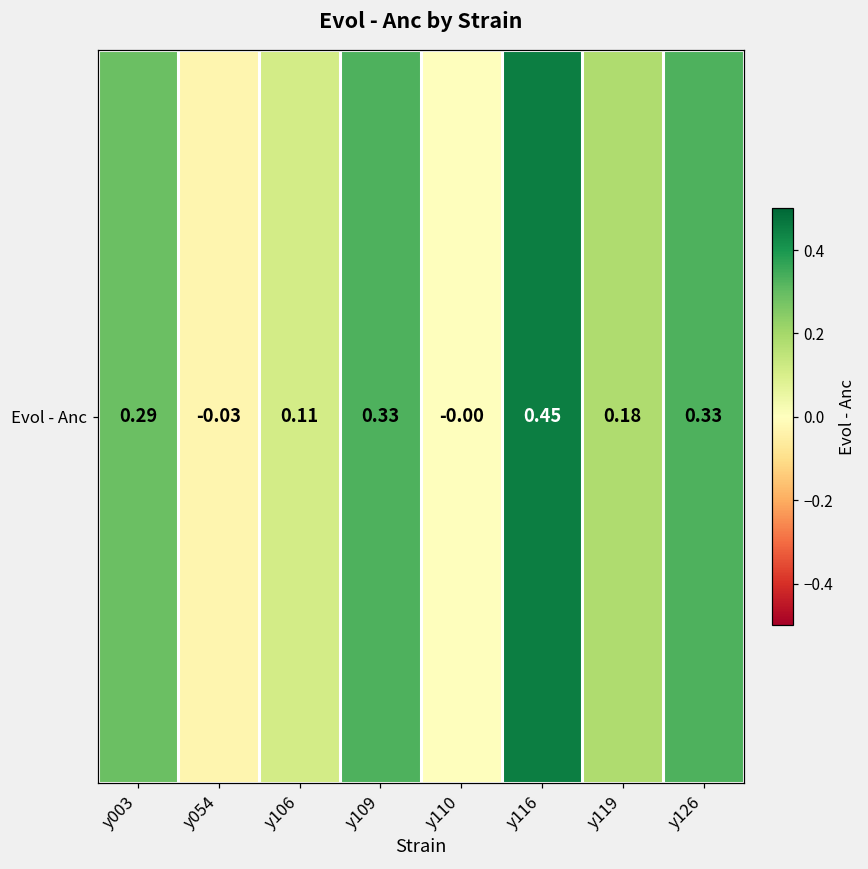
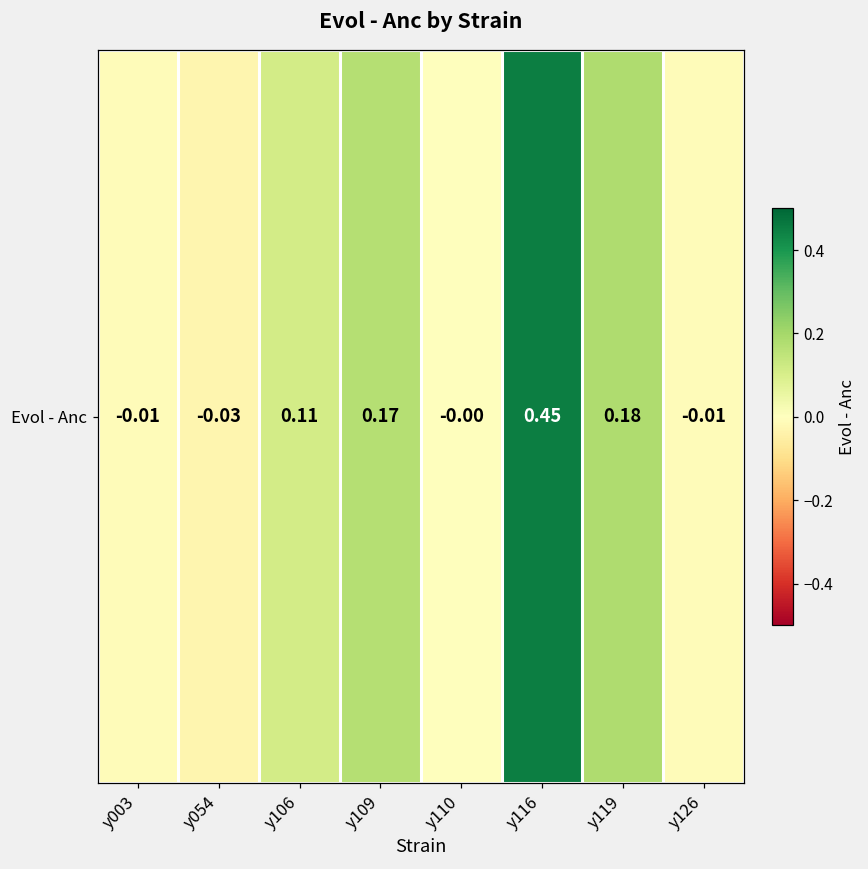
Evol - Anc, y003: 0.29 -> -0.01
Evol - Anc, y109: 0.33 -> 0.17
Evol - Anc, y126: 0.33 -> -0.01
